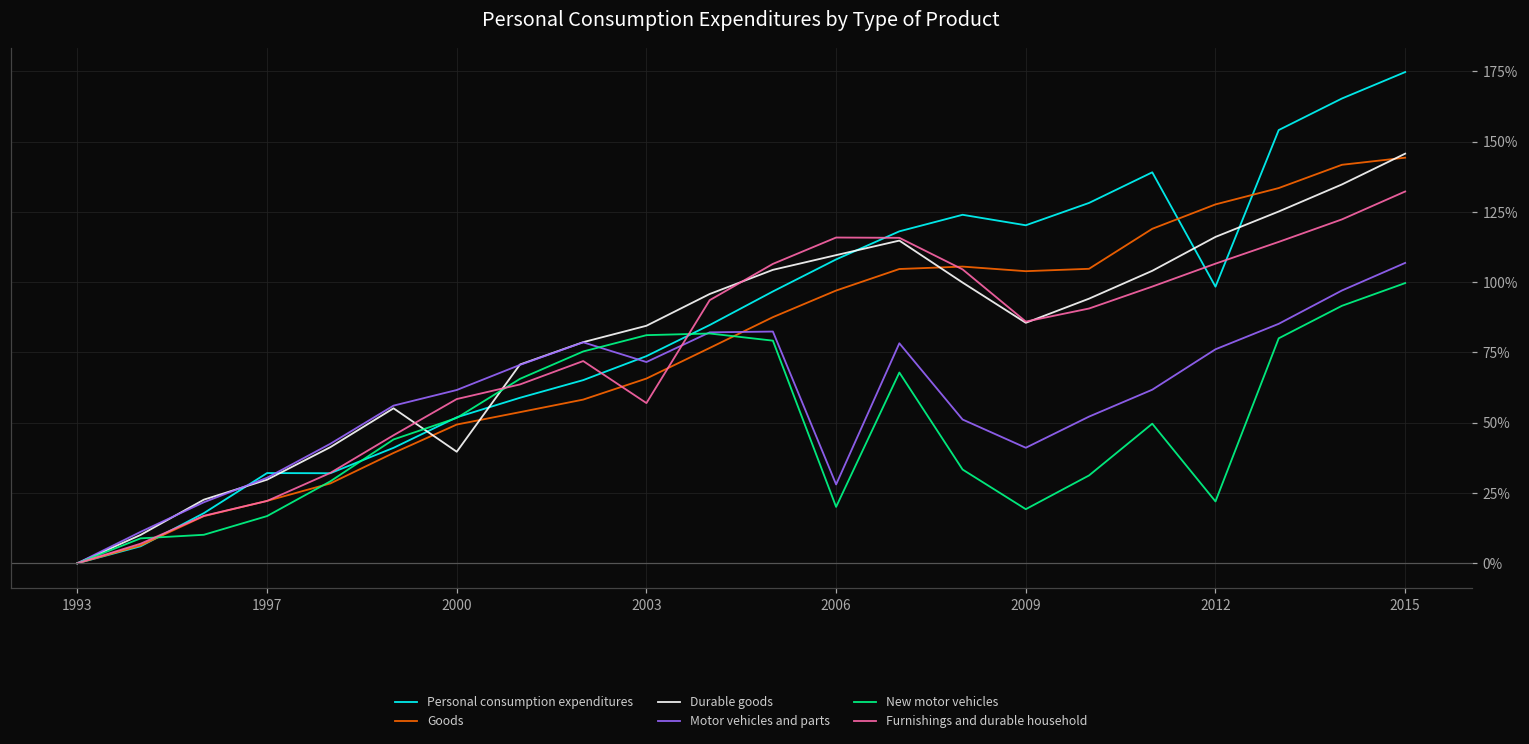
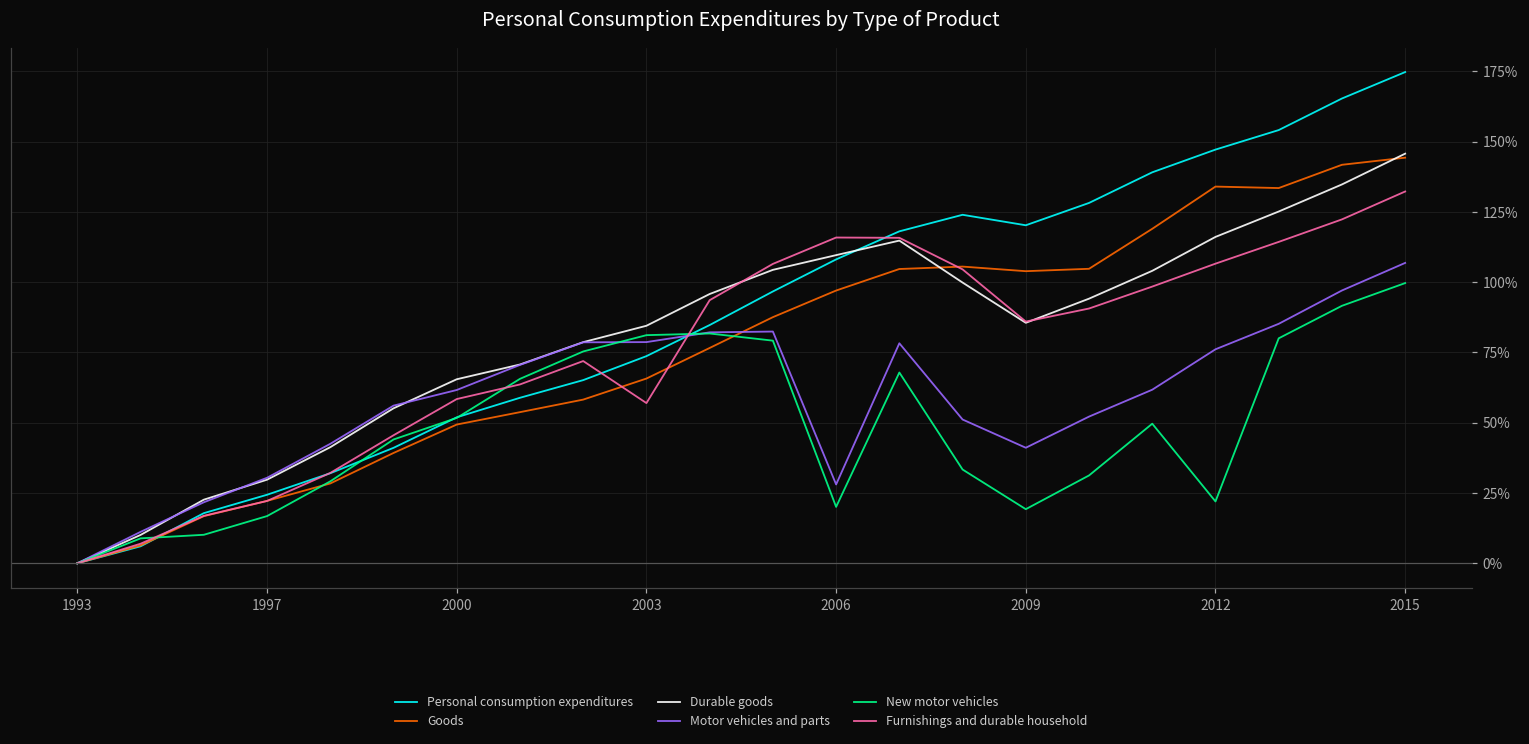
Personal consumption expenditures, 1997: 32% -> 24%
Durable goods, 2000: 40% -> 65%
Motor vehicles and parts, 2003: 72% -> 79%
Personal consumption expenditures, 2012: 98% -> 147%
Goods, 2012: 128% -> 134%
